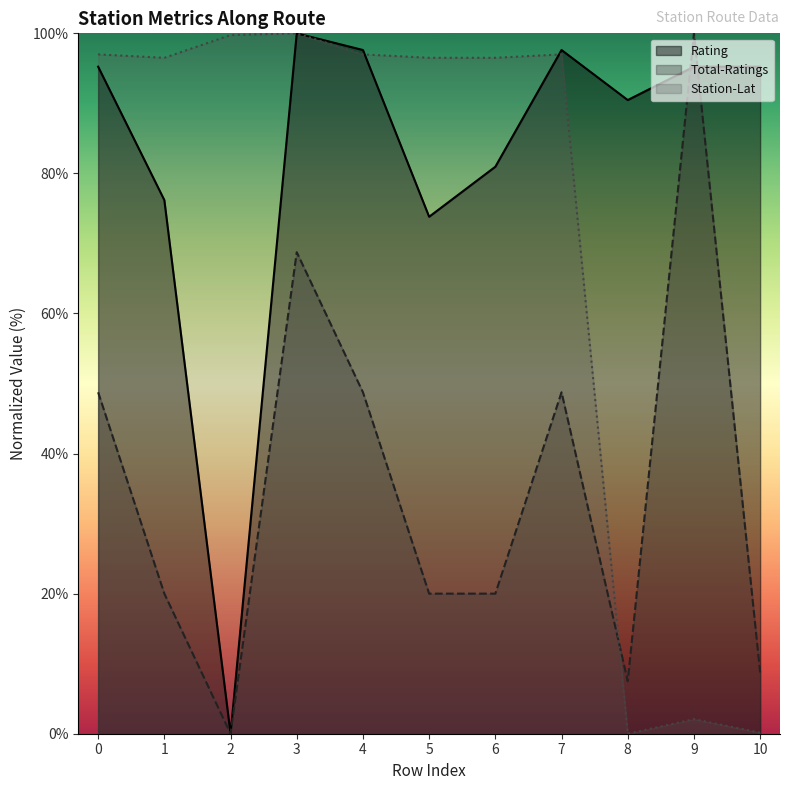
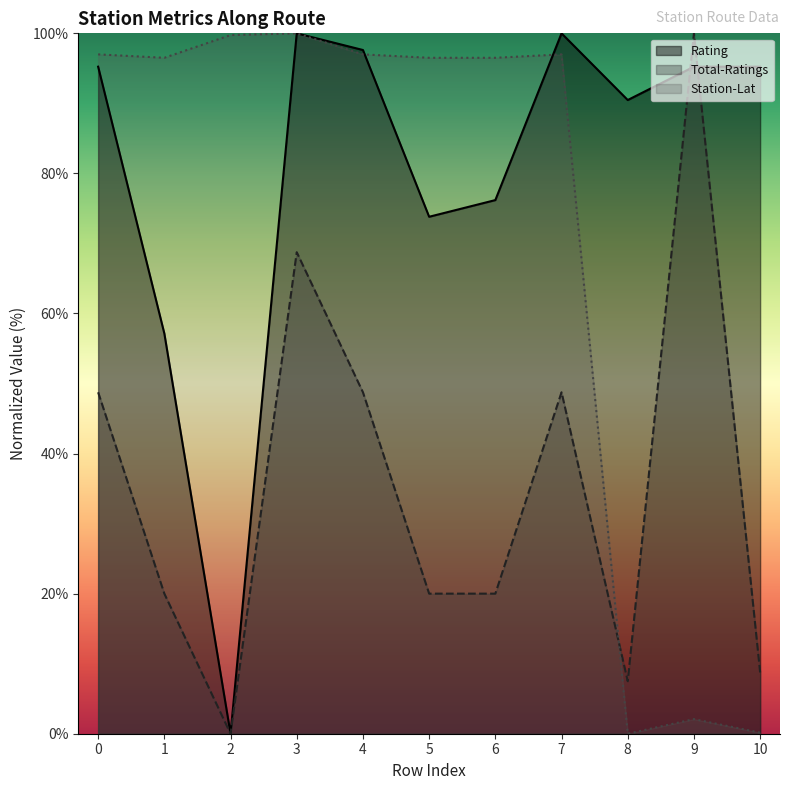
Rating, 1: 76% -> 57%
Rating, 6: 81% -> 76%
Rating, 7: 98% -> 100%
